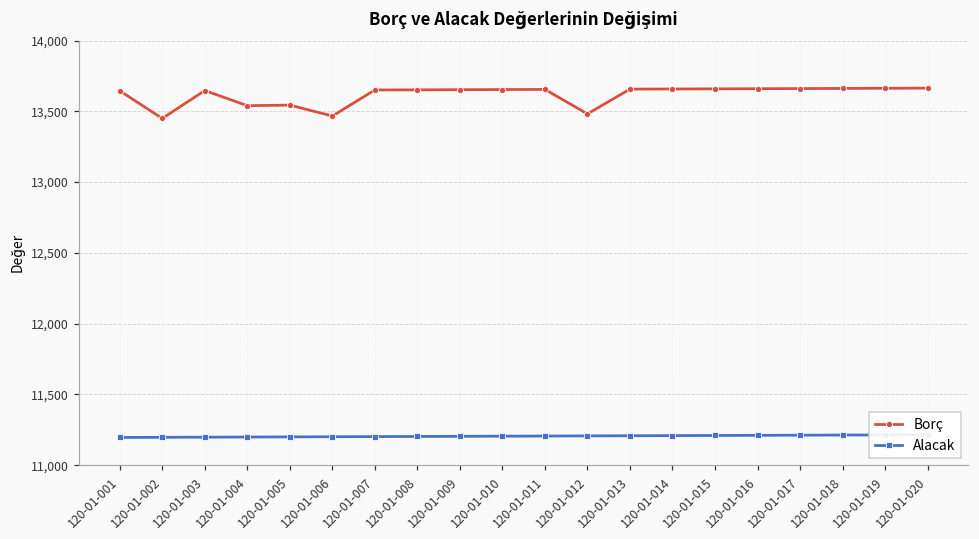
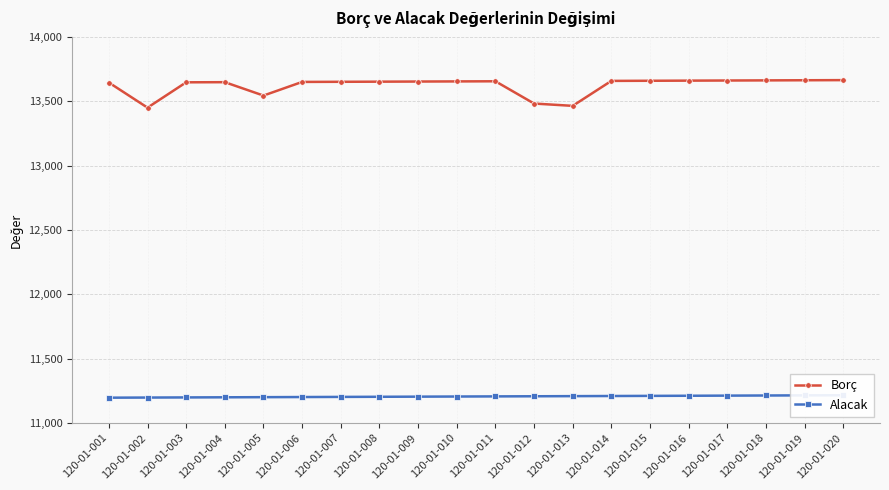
Borç, 120-01-004: 13,540 -> 13,650
Borç, 120-01-006: 13,470 -> 13,650
Borç, 120-01-013: 13,660 -> 13,460
